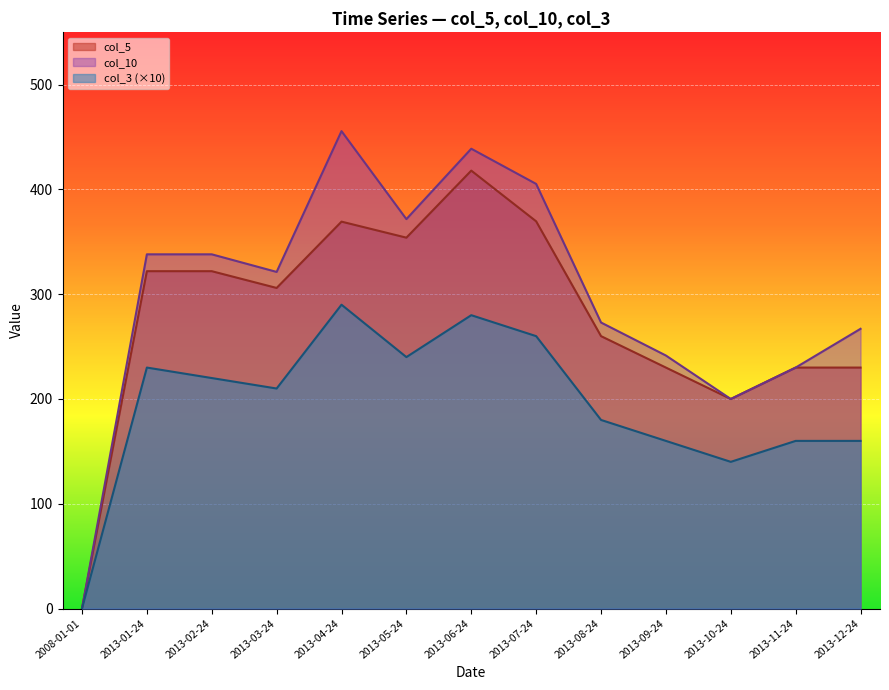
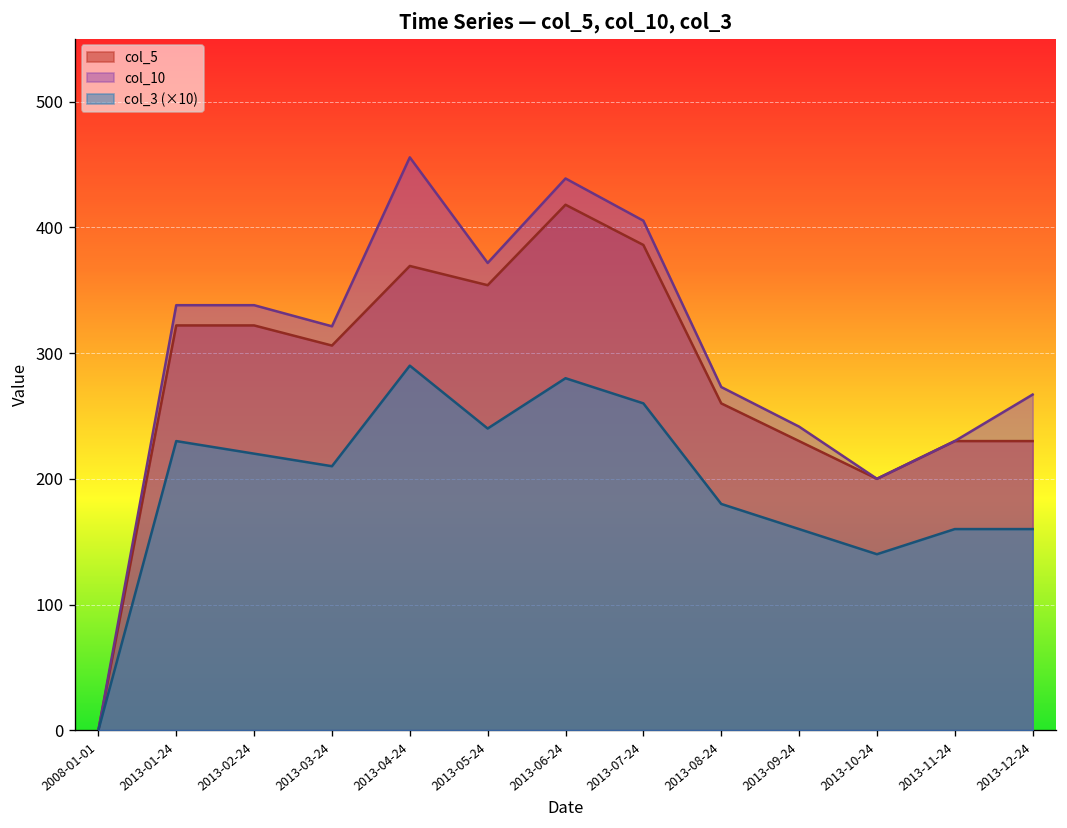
col_5, 2013-07-24: 370 -> 386
